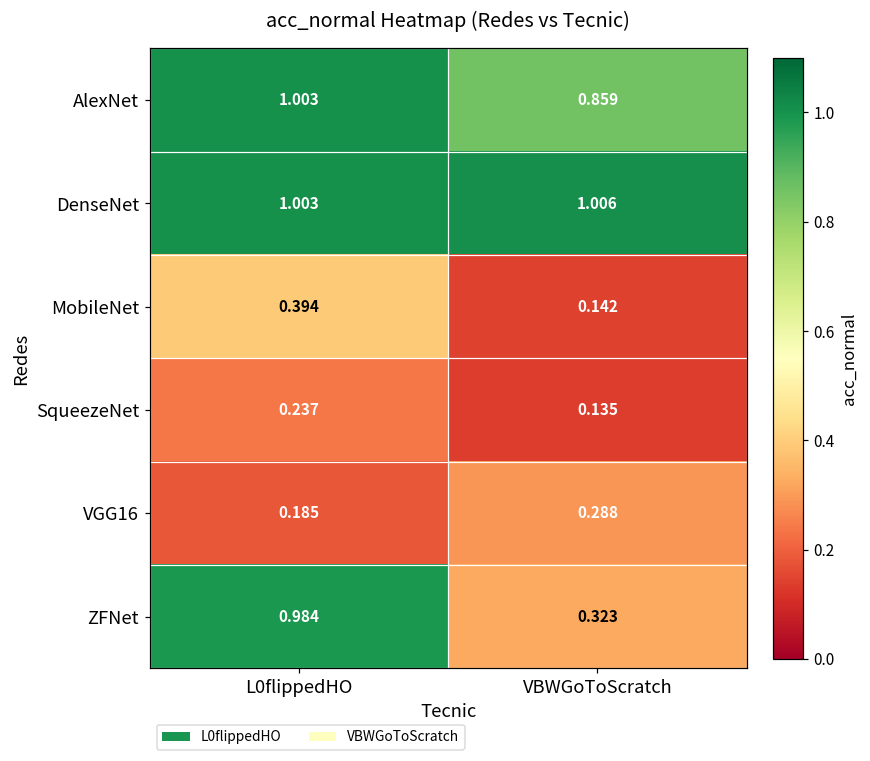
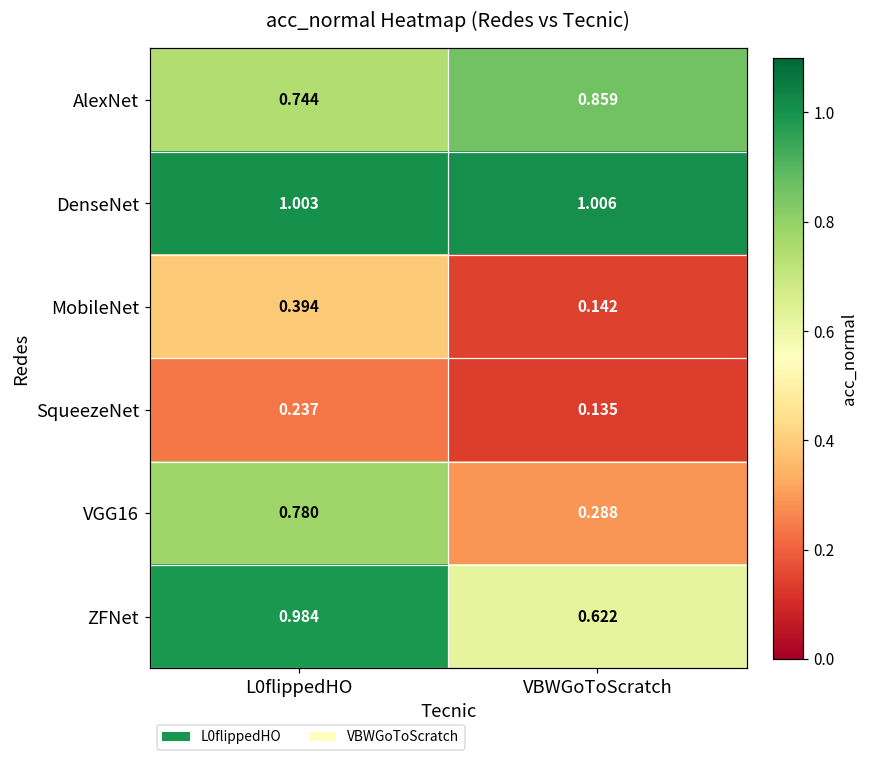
AlexNet, L0flippedHO: 1.003 -> 0.744
VGG16, L0flippedHO: 0.185 -> 0.780
ZFNet, VBWGoToScratch: 0.323 -> 0.622
